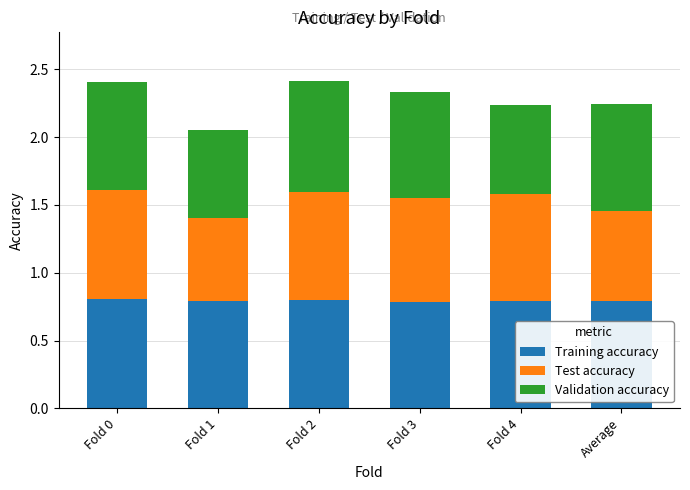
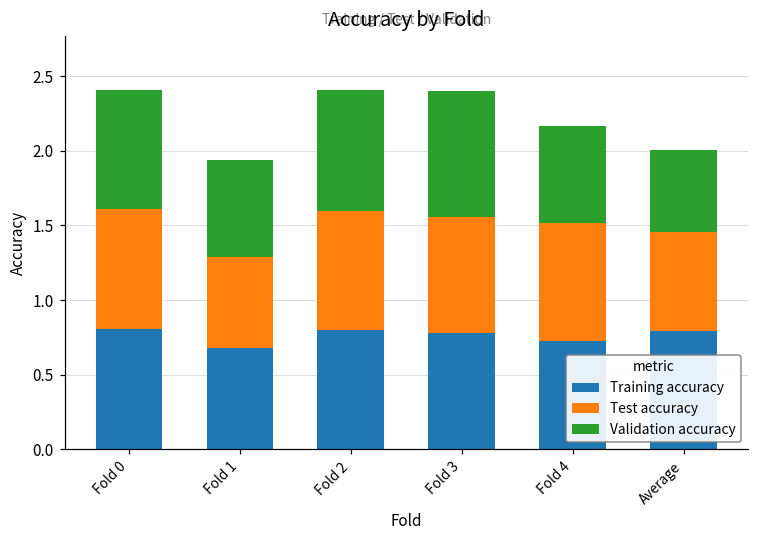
Training accuracy, Fold 1: 0.79 -> 0.68
Validation accuracy, Fold 3: 0.78 -> 0.85
Training accuracy, Fold 4: 0.79 -> 0.73
Validation accuracy, Average: 0.79 -> 0.55
